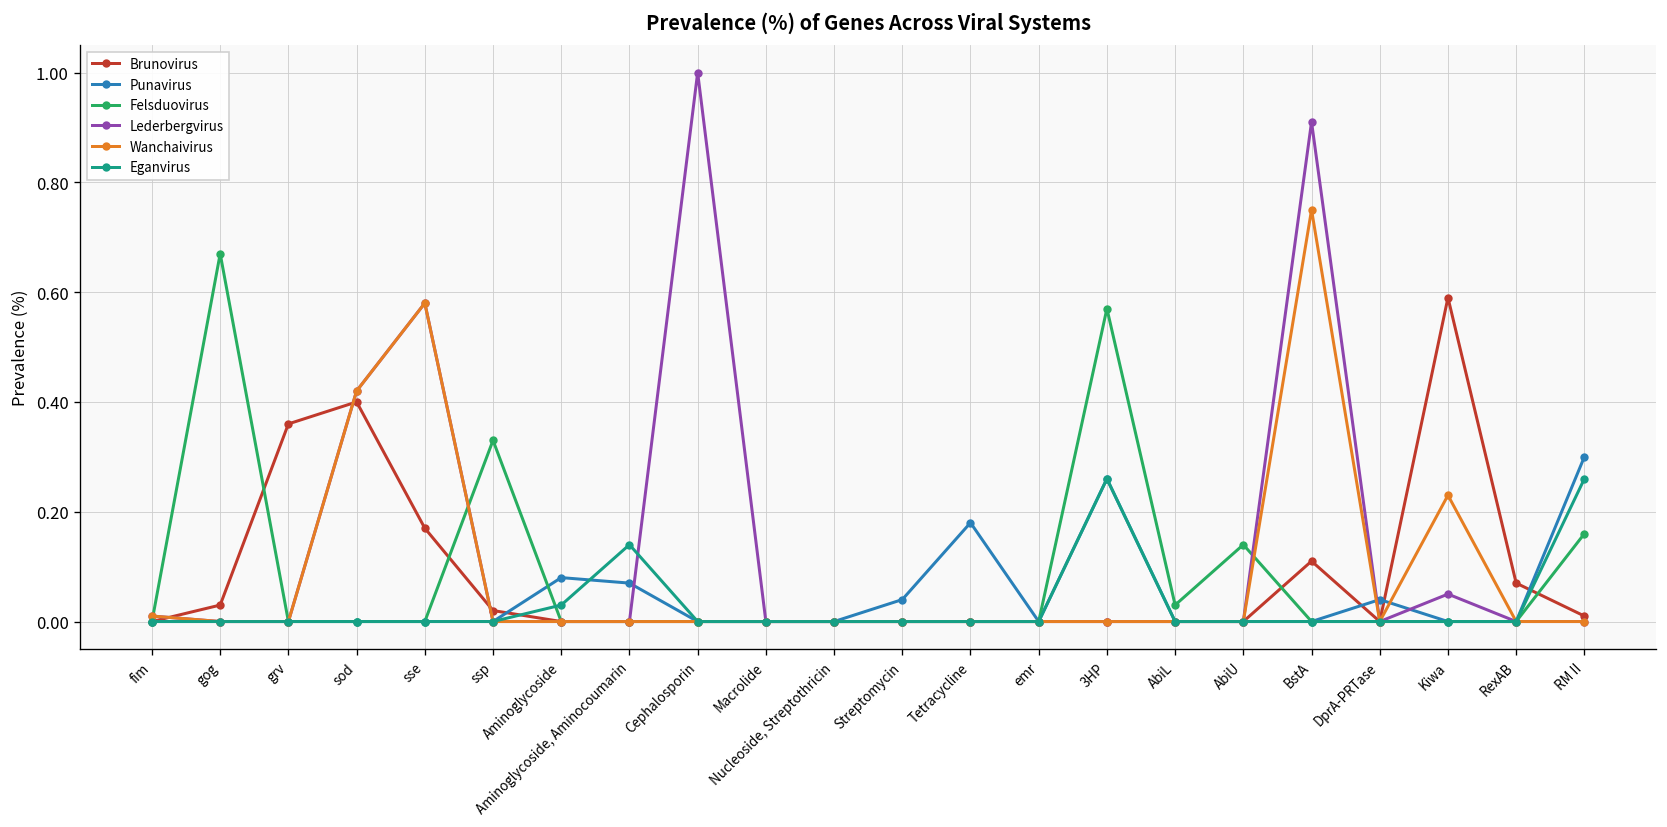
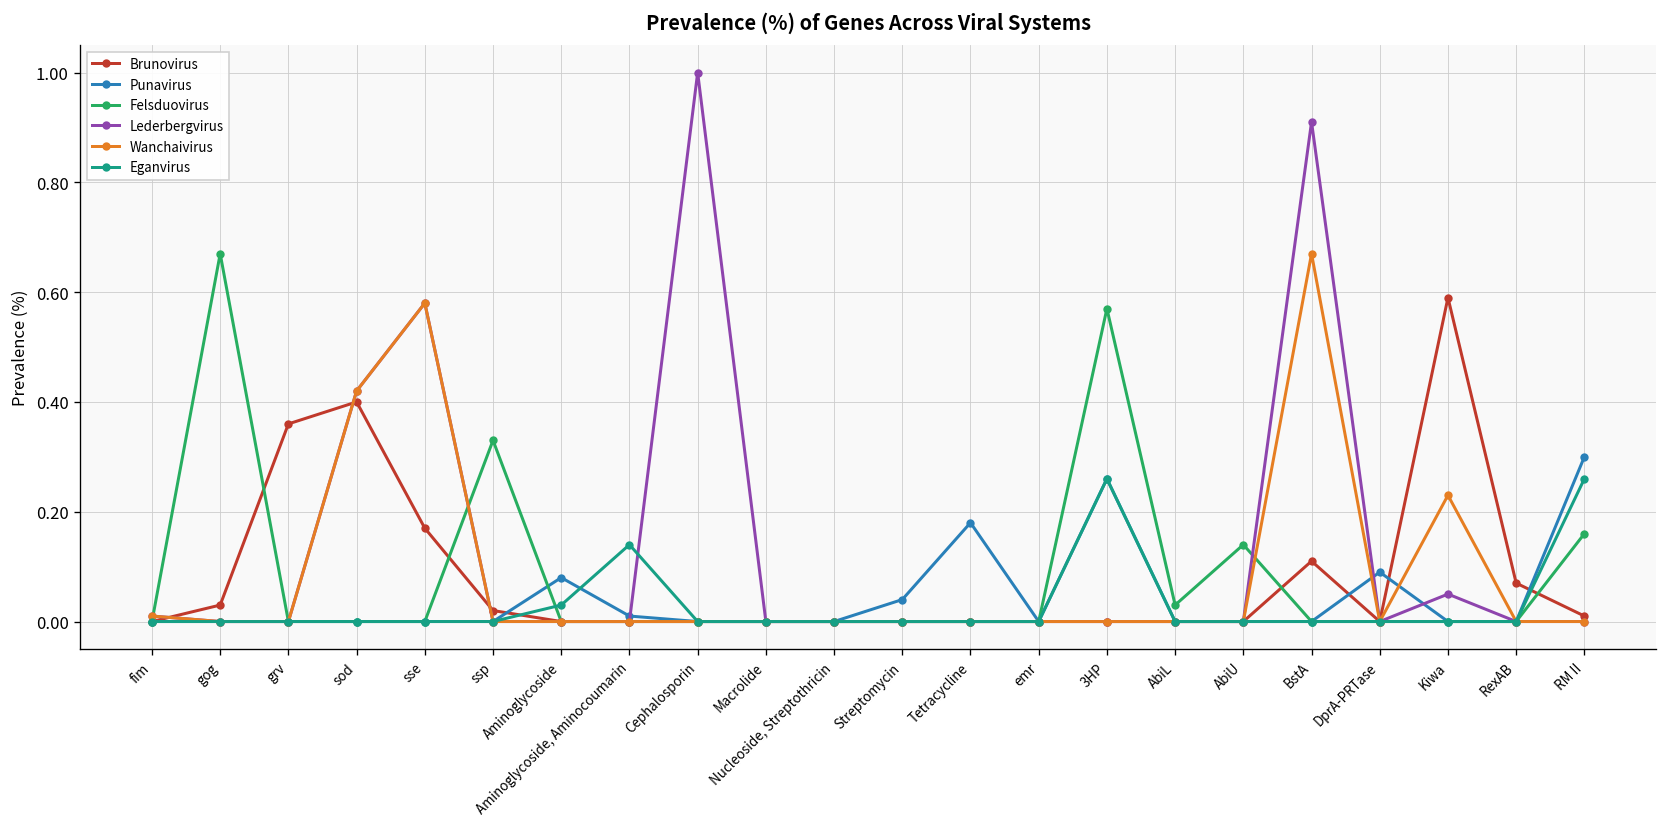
Punavirus, Aminoglycoside, Aminocoumarin: 0.07 -> 0.01
Wanchaivirus, BstA: 0.75 -> 0.67
Punavirus, DprA-PRTase: 0.04 -> 0.09
